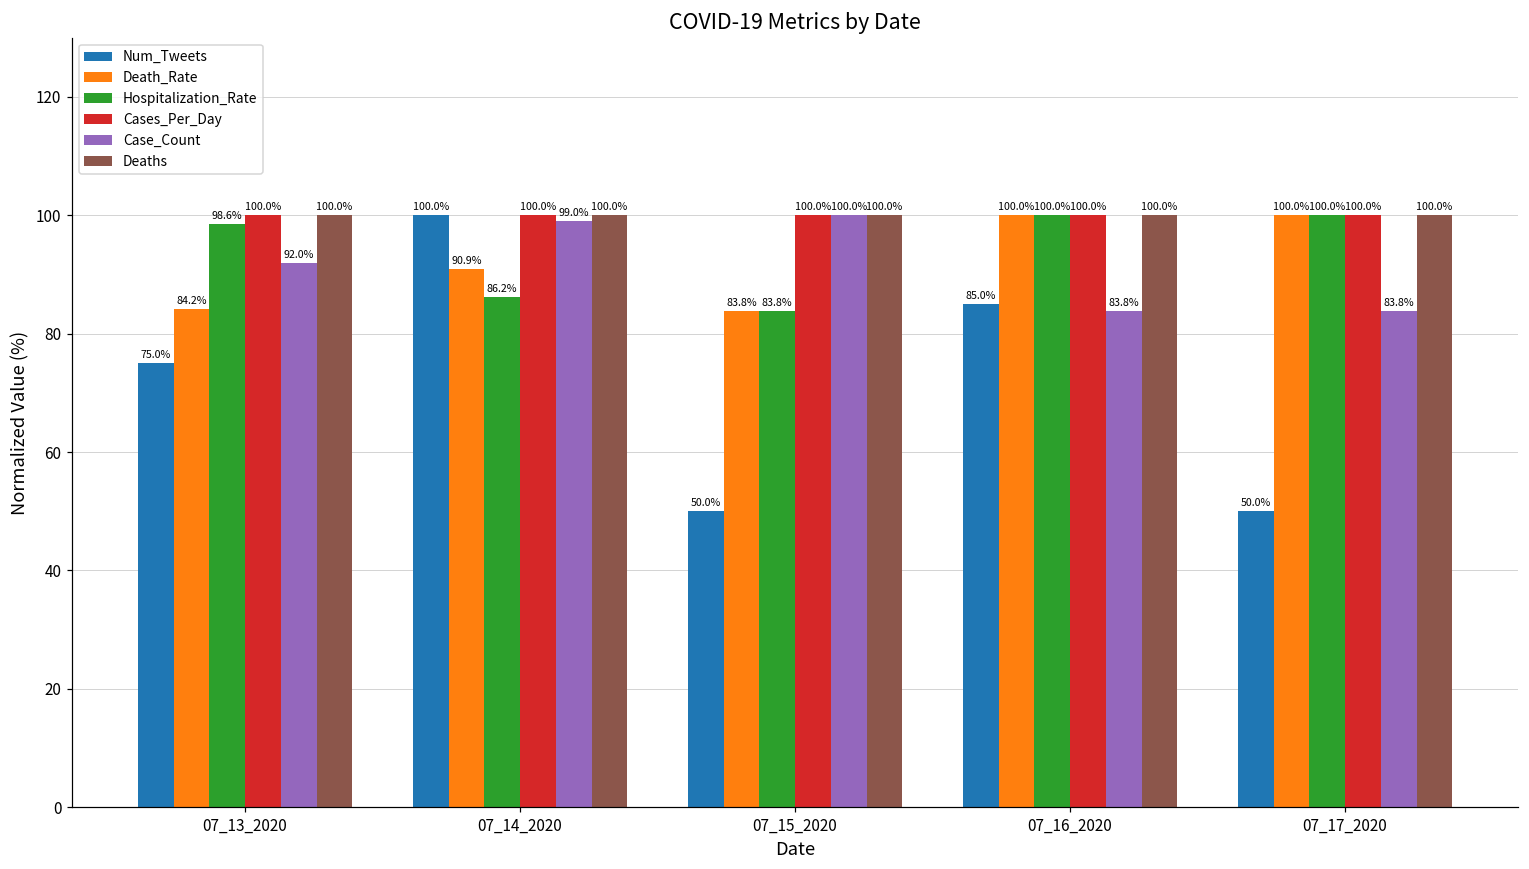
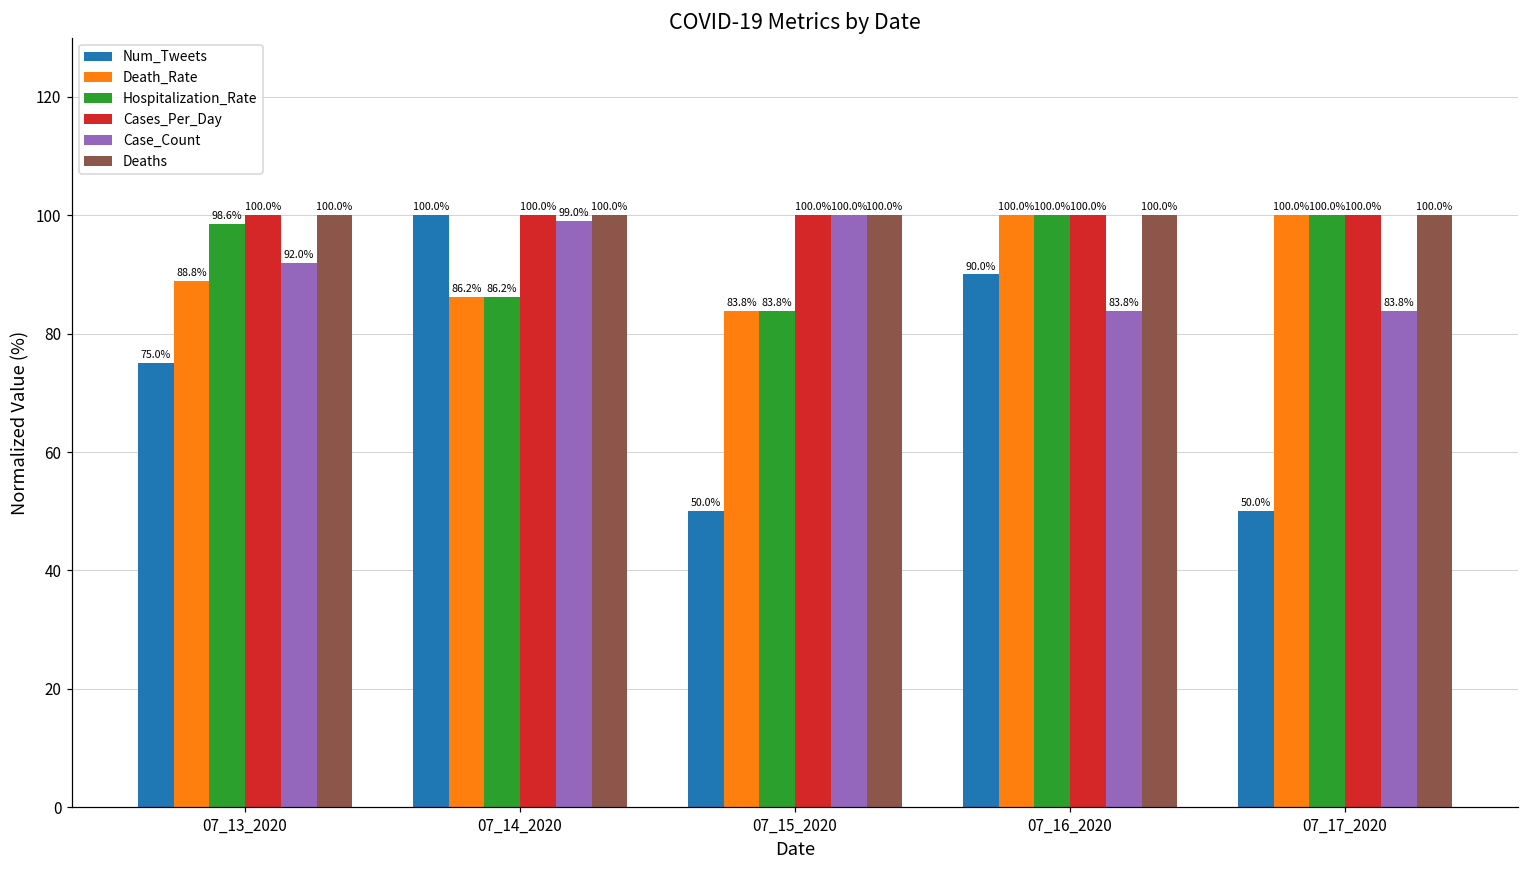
Death_Rate, 07_13_2020: 84.2% -> 88.8%
Death_Rate, 07_14_2020: 90.9% -> 86.2%
Num_Tweets, 07_16_2020: 85.0% -> 90.0%
